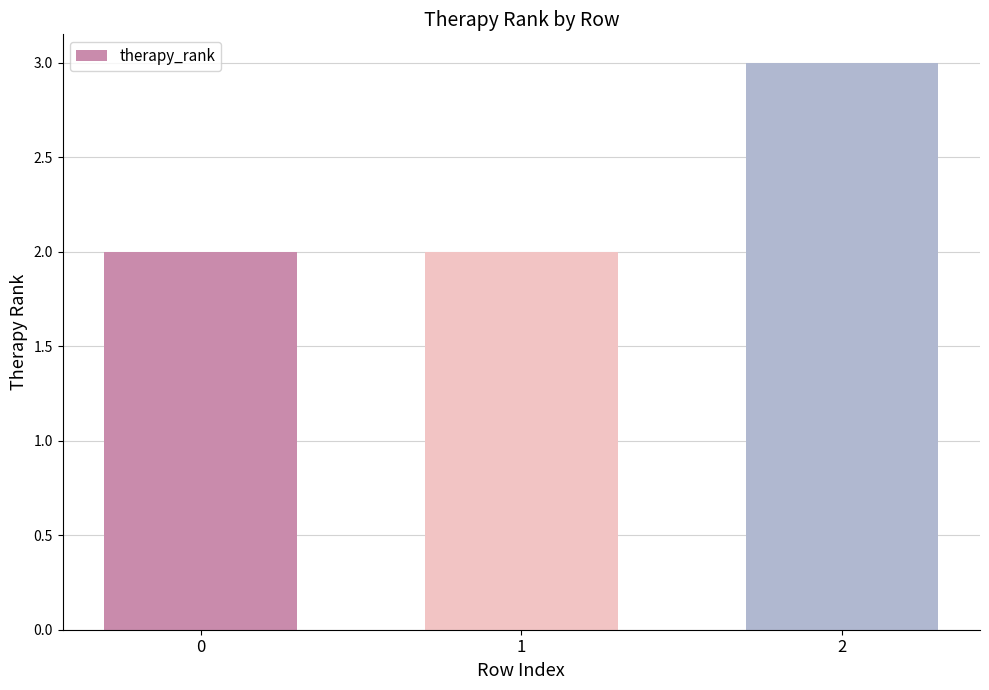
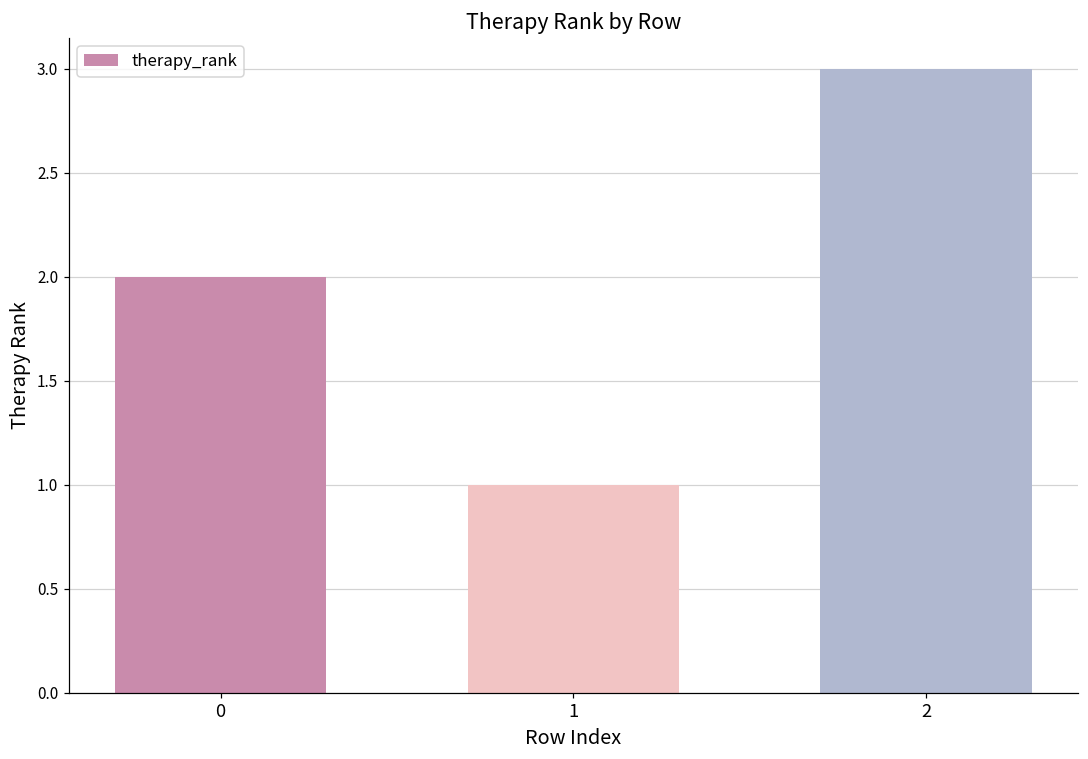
1: 2 -> 1
